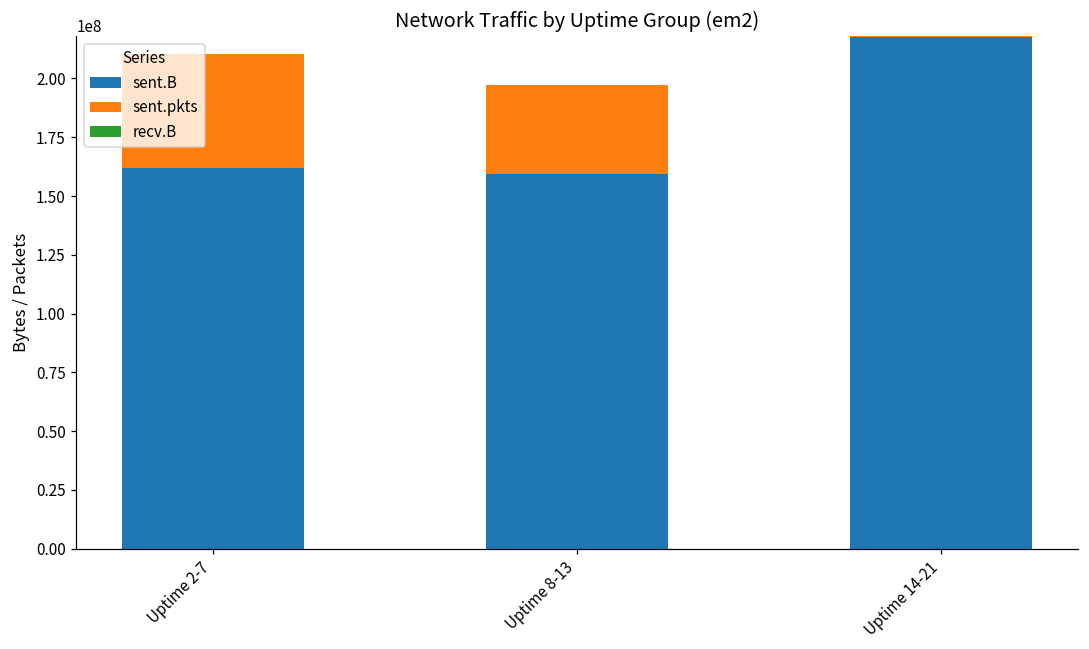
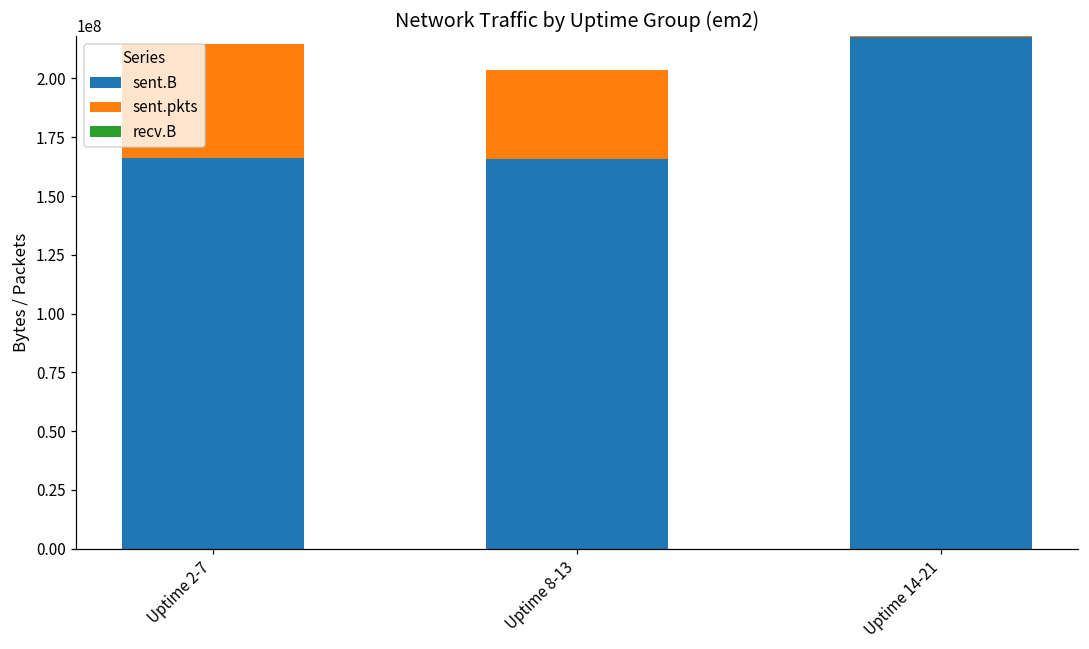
sent.B, Uptime 2-7: 162000000 -> 166000000
sent.B, Uptime 8-13: 159000000 -> 166000000
